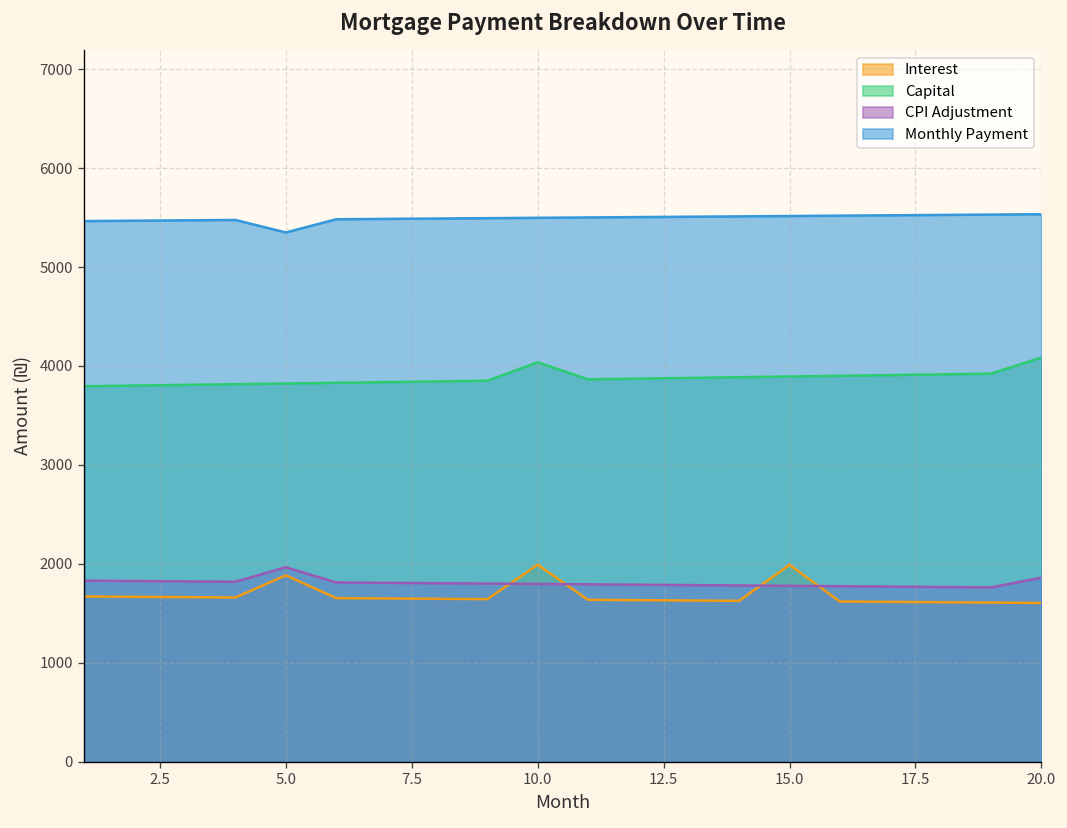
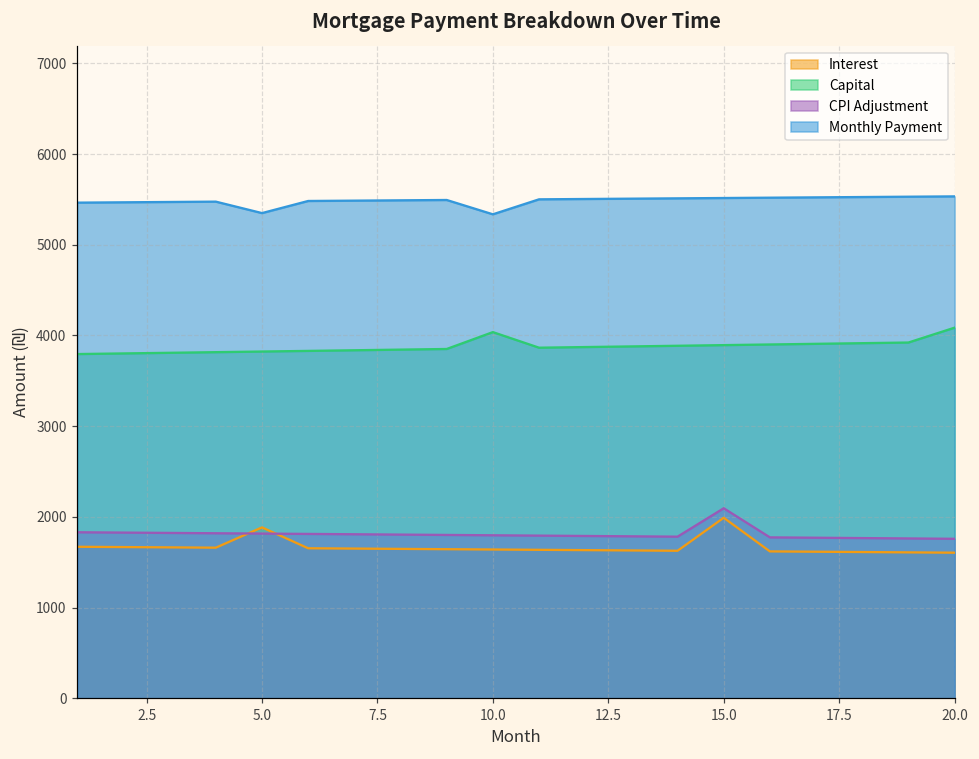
CPI Adjustment, 5.0: 2000 -> 1800
Interest, 10.0: 2000 -> 1600
Monthly Payment, 10.0: 5500 -> 5300
CPI Adjustment, 15.0: 1800 -> 2100
CPI Adjustment, 20.0: 1900 -> 1800
